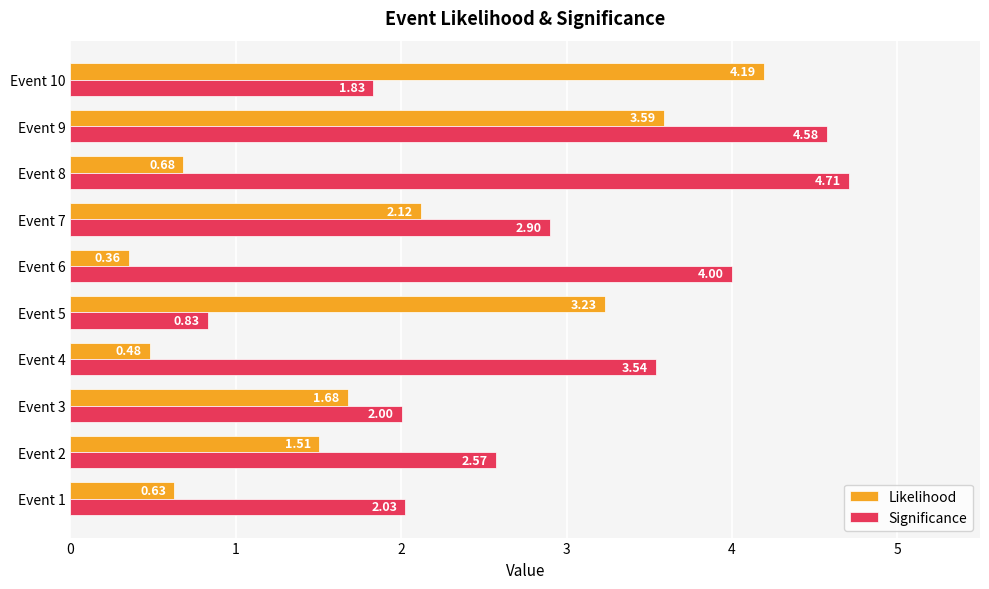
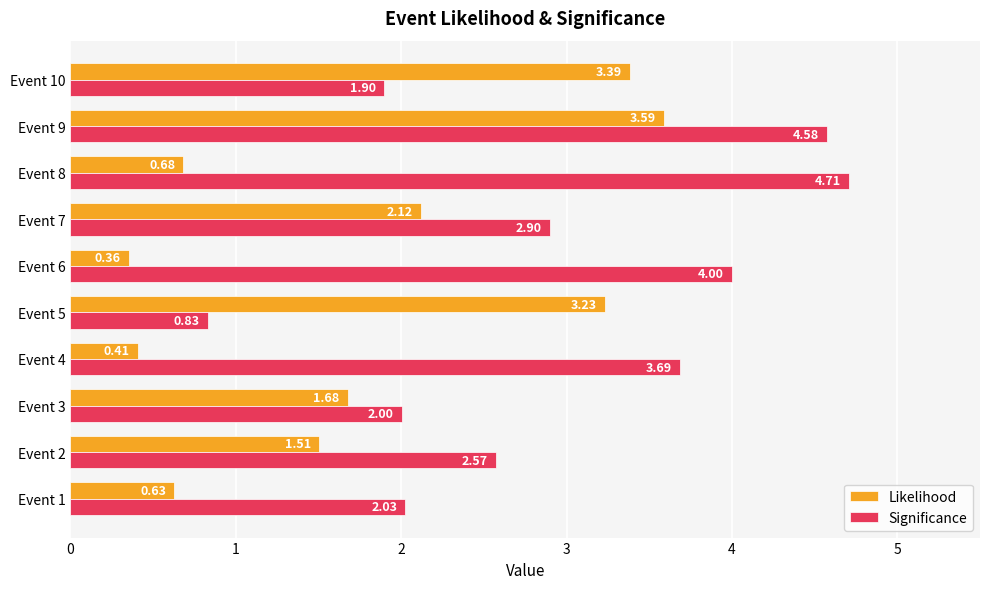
Likelihood, Event 10: 4.19 -> 3.39
Significance, Event 10: 1.83 -> 1.90
Likelihood, Event 4: 0.48 -> 0.41
Significance, Event 4: 3.54 -> 3.69
